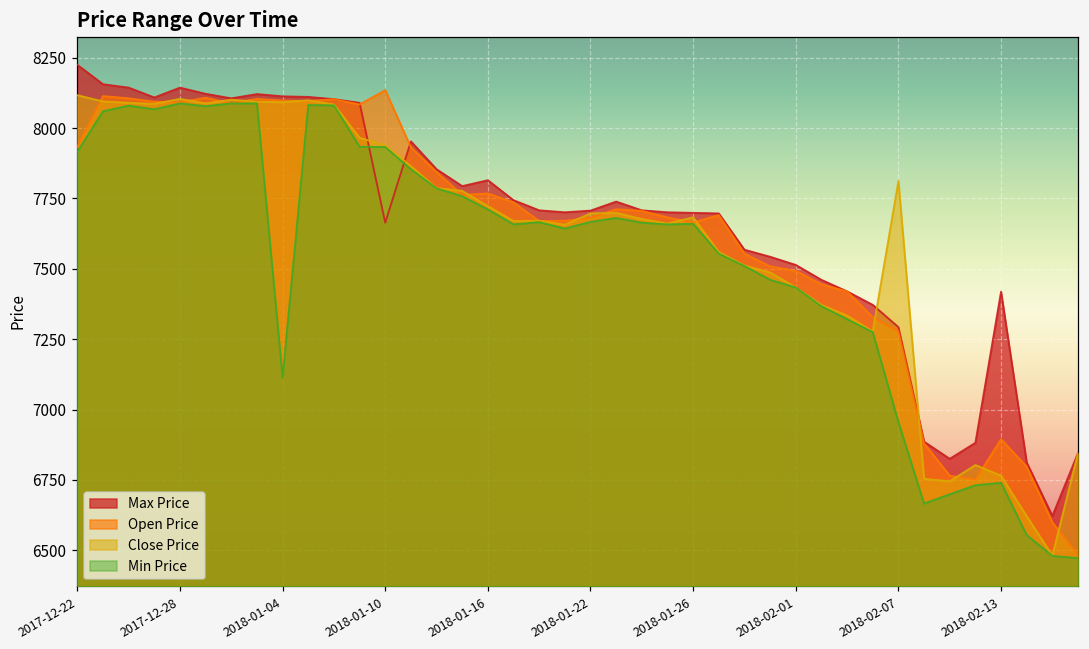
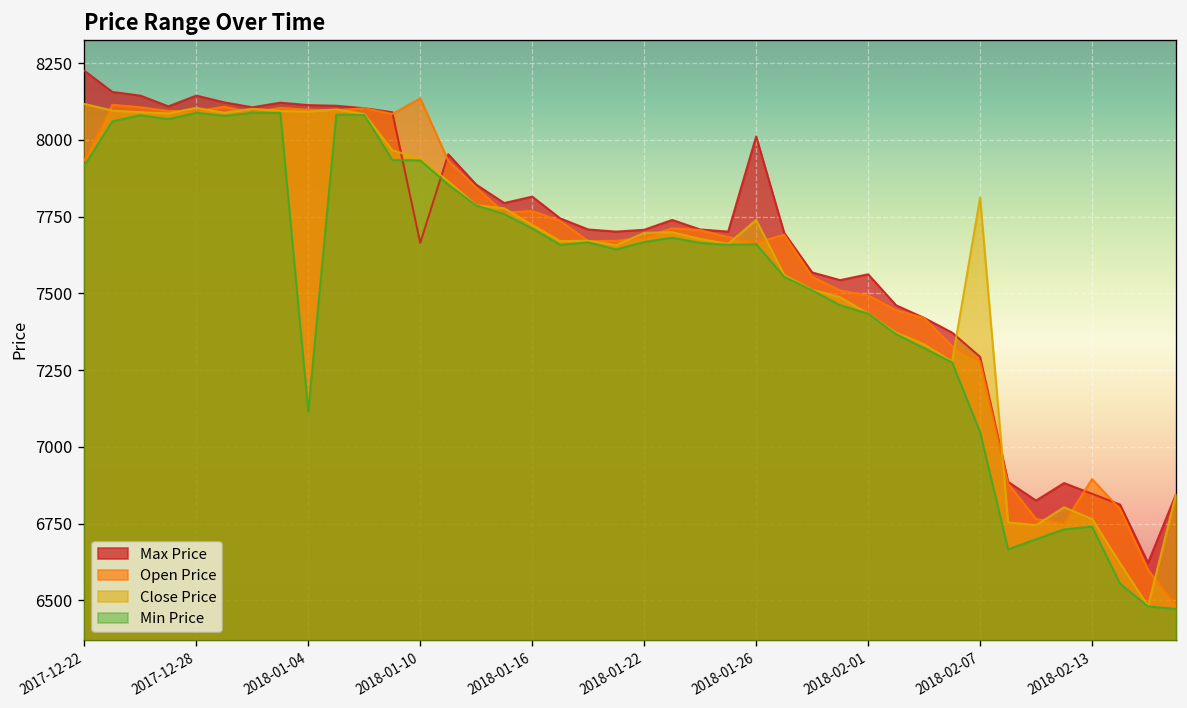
Max Price, 2018-01-26: 7700 -> 8010
Close Price, 2018-01-26: 7680 -> 7740
Max Price, 2018-02-01: 7510 -> 7560
Min Price, 2018-02-07: 6960 -> 7050
Max Price, 2018-02-13: 7420 -> 6850
